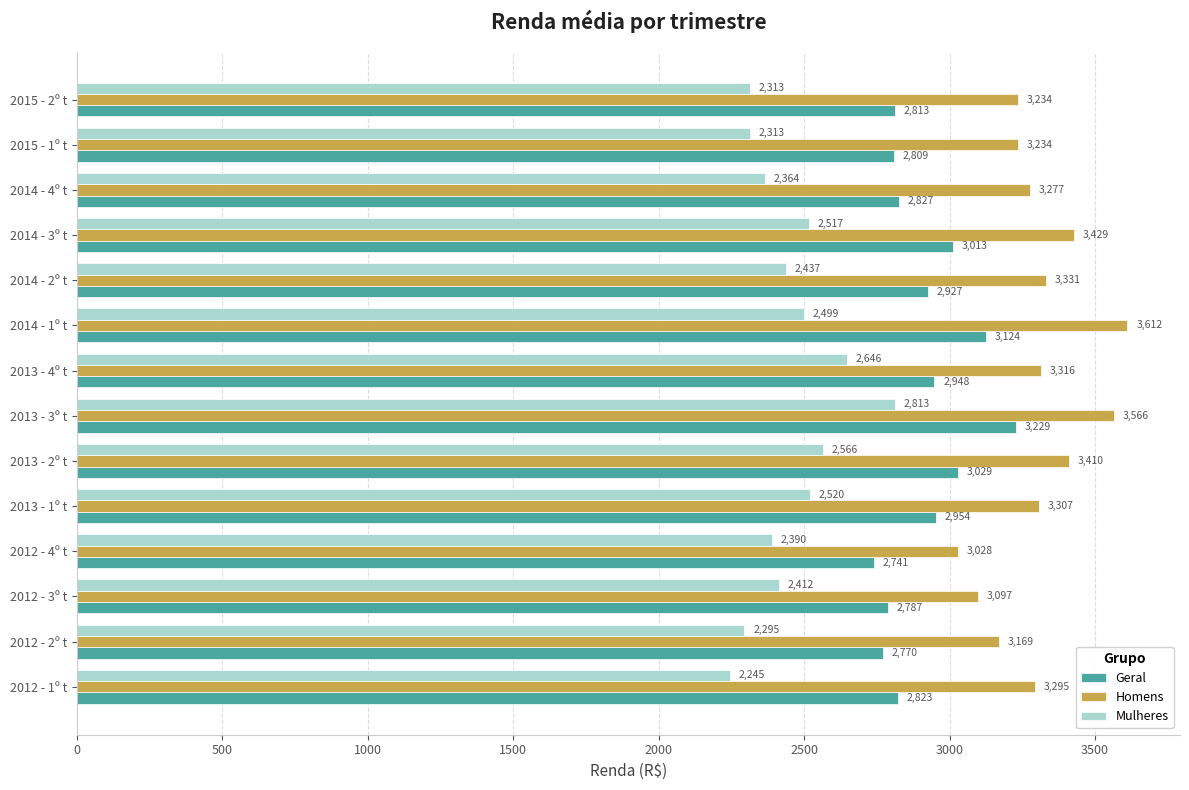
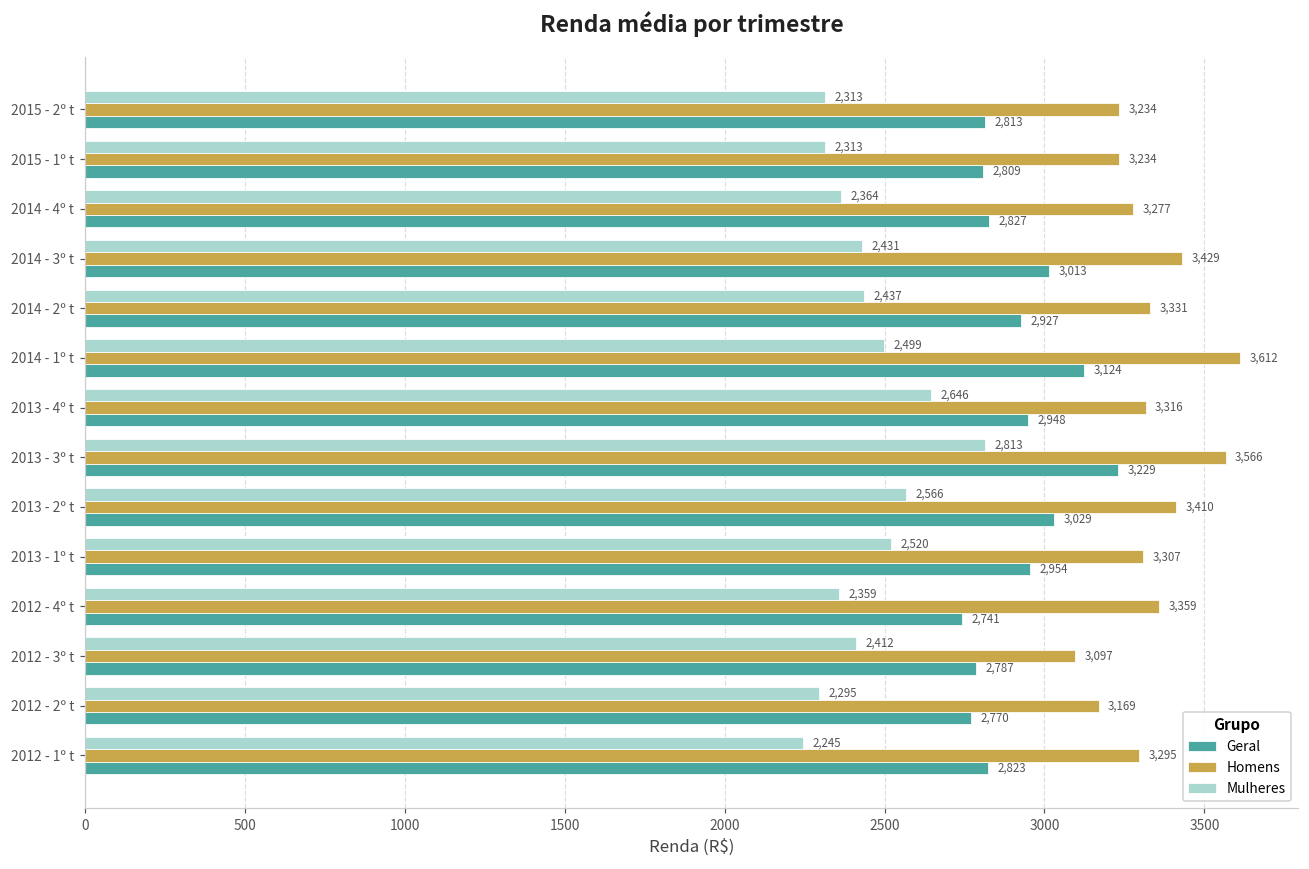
Mulheres, 2014 - 3º t: 2,517 -> 2,431
Mulheres, 2012 - 4º t: 2,390 -> 2,359
Homens, 2012 - 4º t: 3,028 -> 3,359
